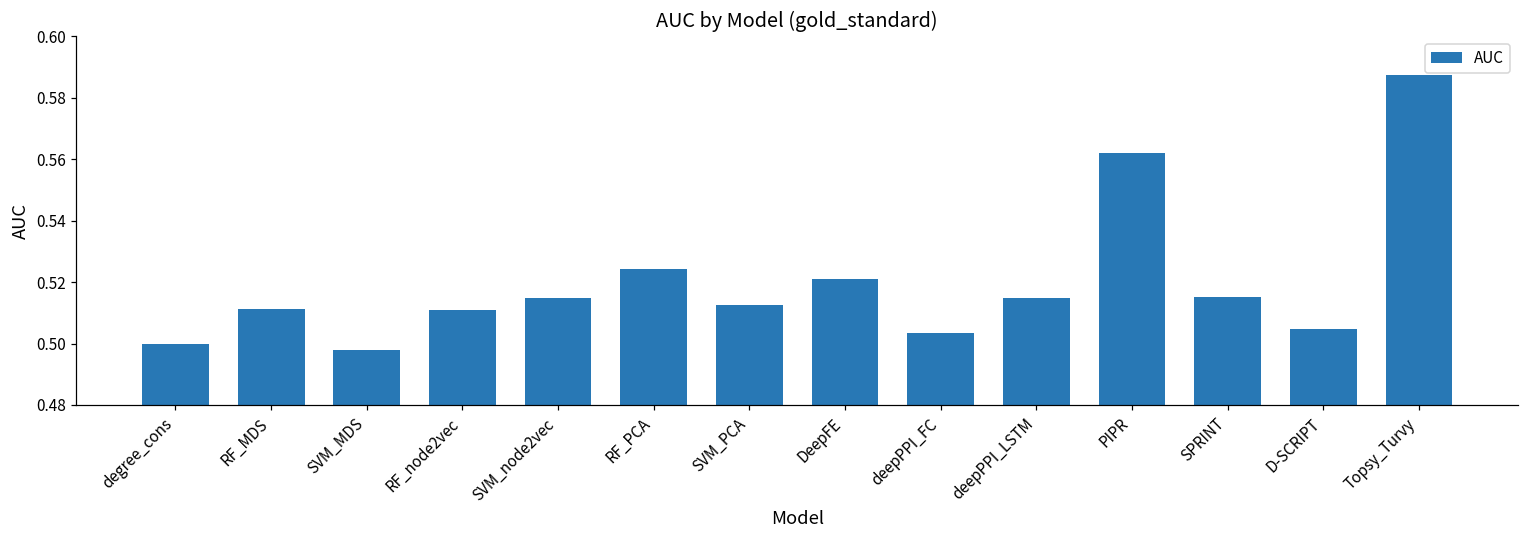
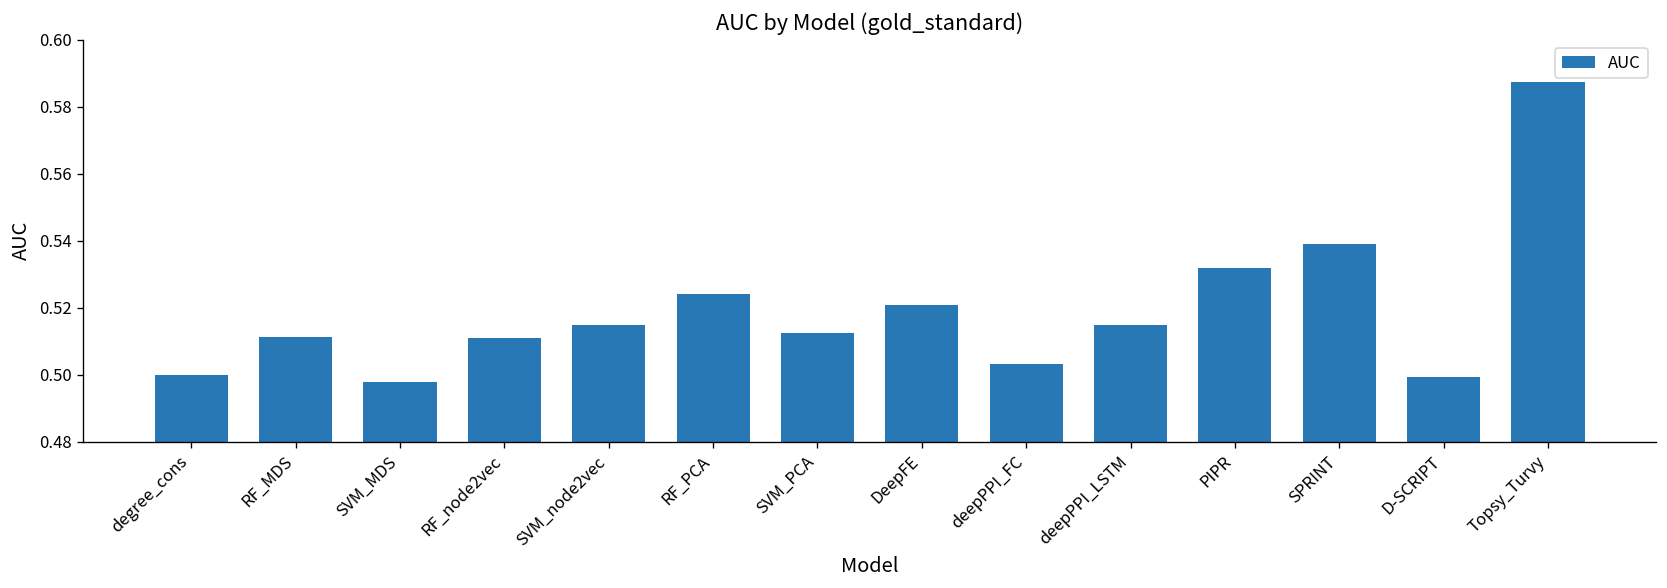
PIPR: 0.562 -> 0.532
SPRINT: 0.515 -> 0.539
D-SCRIPT: 0.505 -> 0.499
